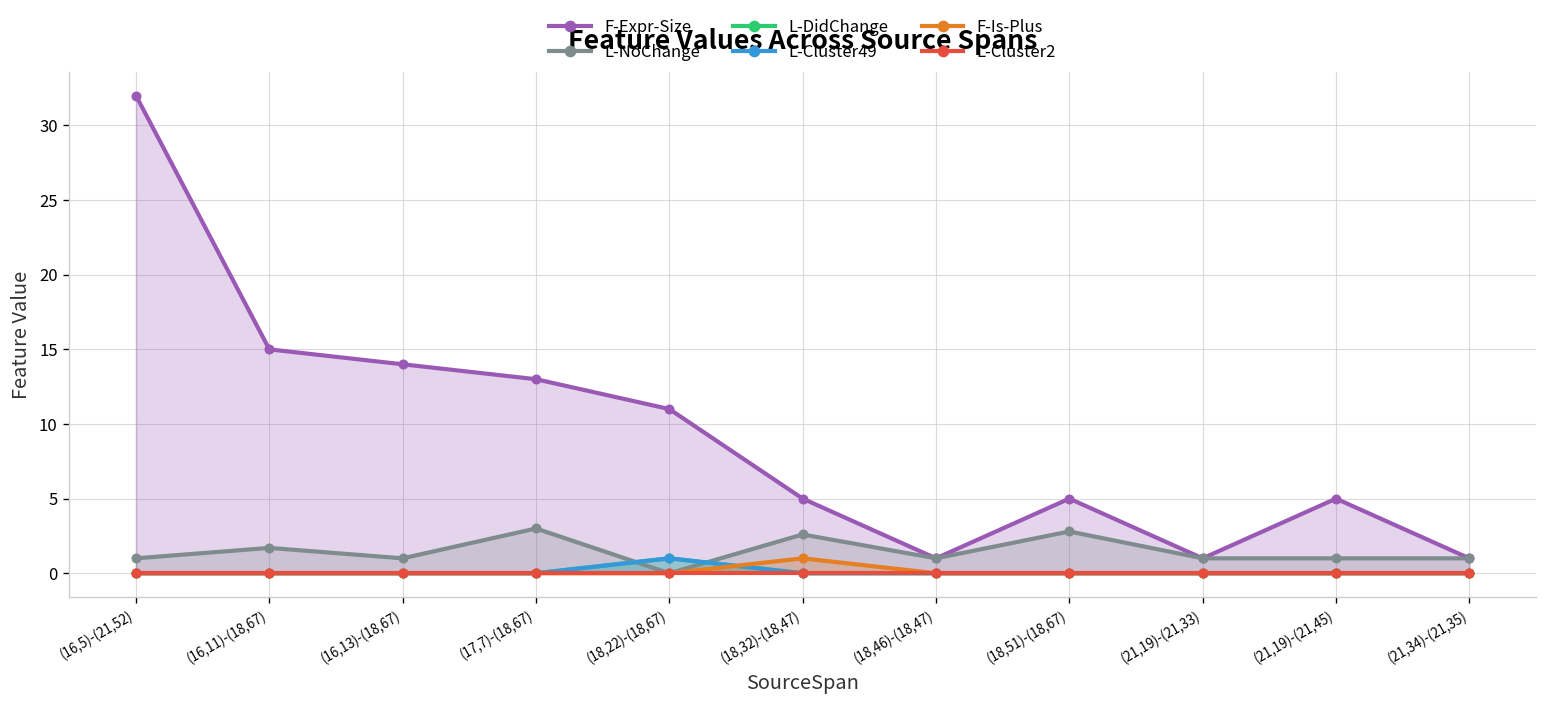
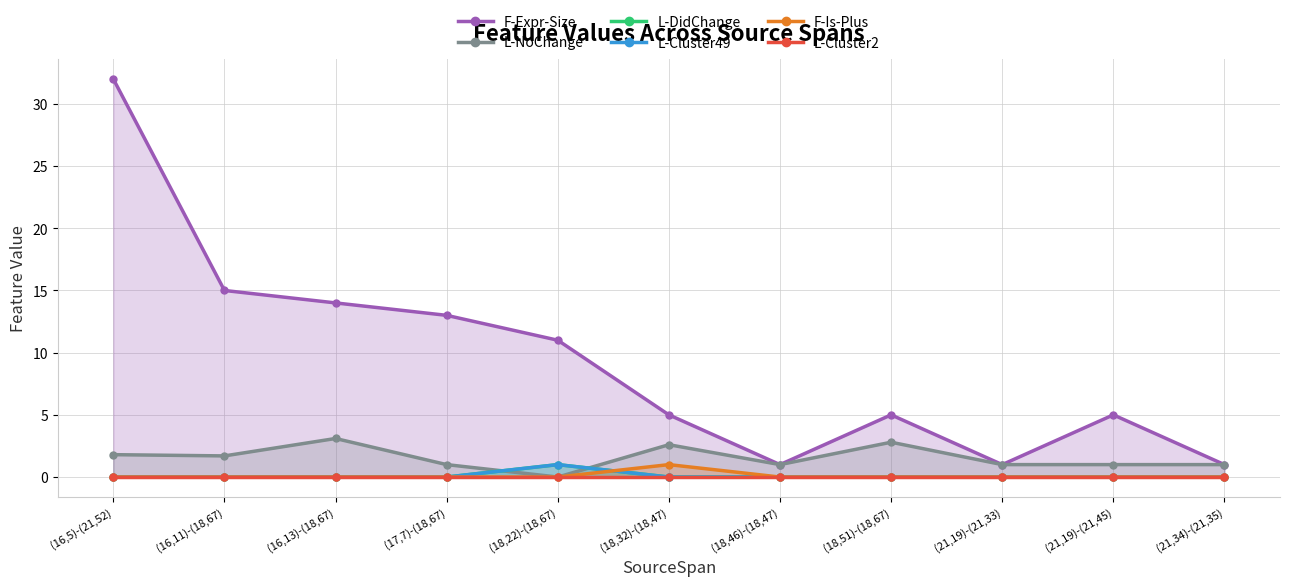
L-NoChange, (16,5)-(21,52): 1.0 -> 1.8
L-NoChange, (16,13)-(18,67): 1.0 -> 3.1
L-NoChange, (17,7)-(18,67): 3 -> 1
